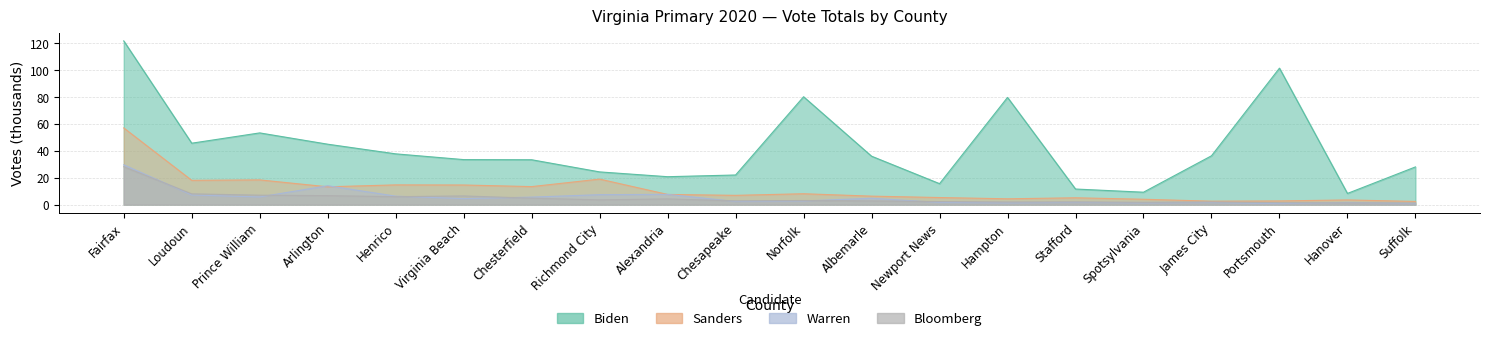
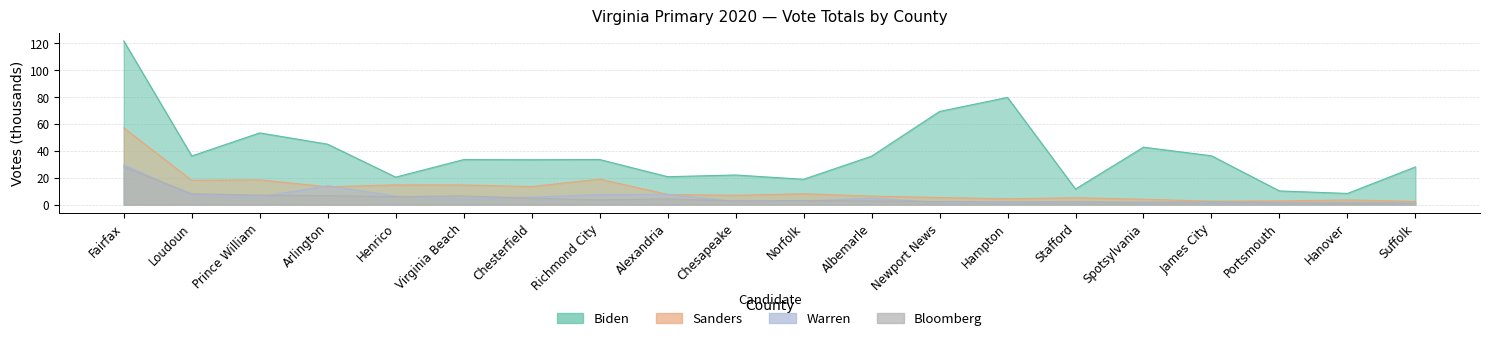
Biden, Loudoun: 46 -> 36
Biden, Henrico: 38 -> 20
Biden, Richmond City: 24 -> 34
Biden, Norfolk: 80 -> 19
Biden, Newport News: 16 -> 69
Biden, Spotsylvania: 9 -> 43
Biden, Portsmouth: 102 -> 10
